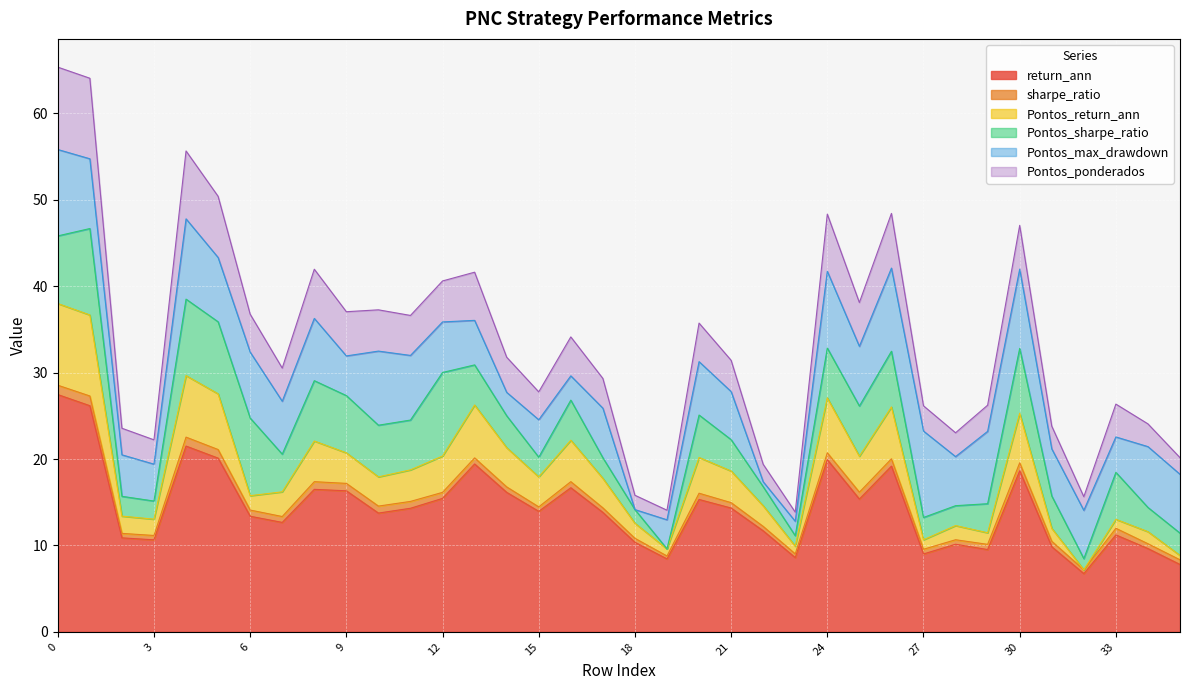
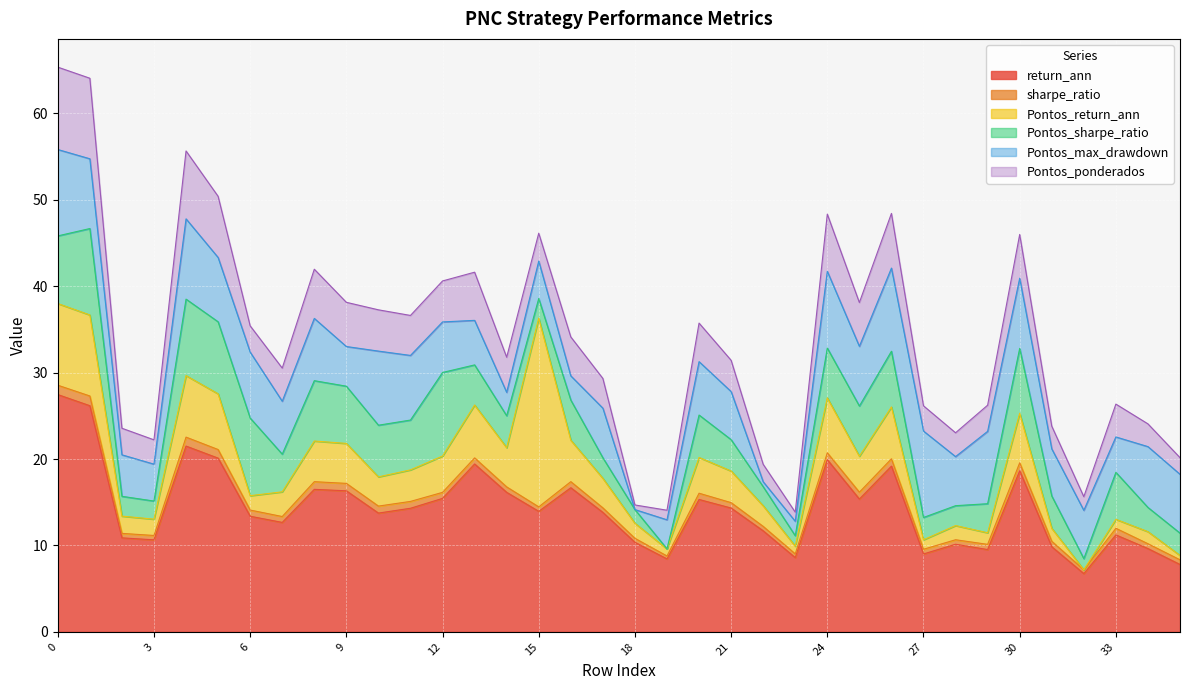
Pontos_ponderados, 6: 4 -> 3
Pontos_return_ann, 9: 4 -> 5
Pontos_return_ann, 15: 3 -> 22
Pontos_ponderados, 18: 2 -> 1
Pontos_max_drawdown, 30: 9 -> 8
